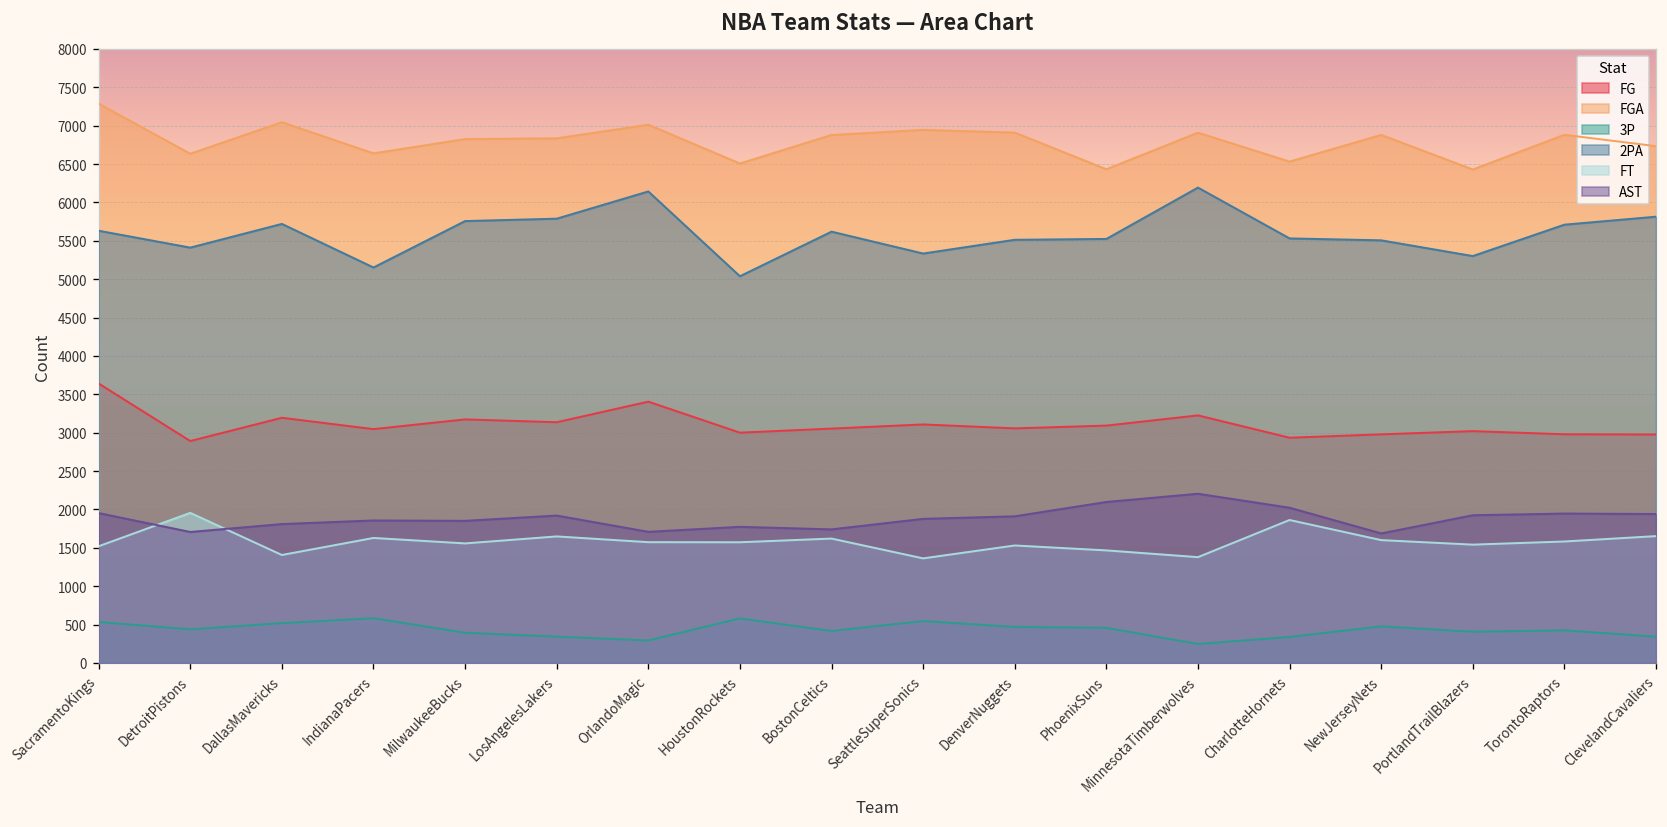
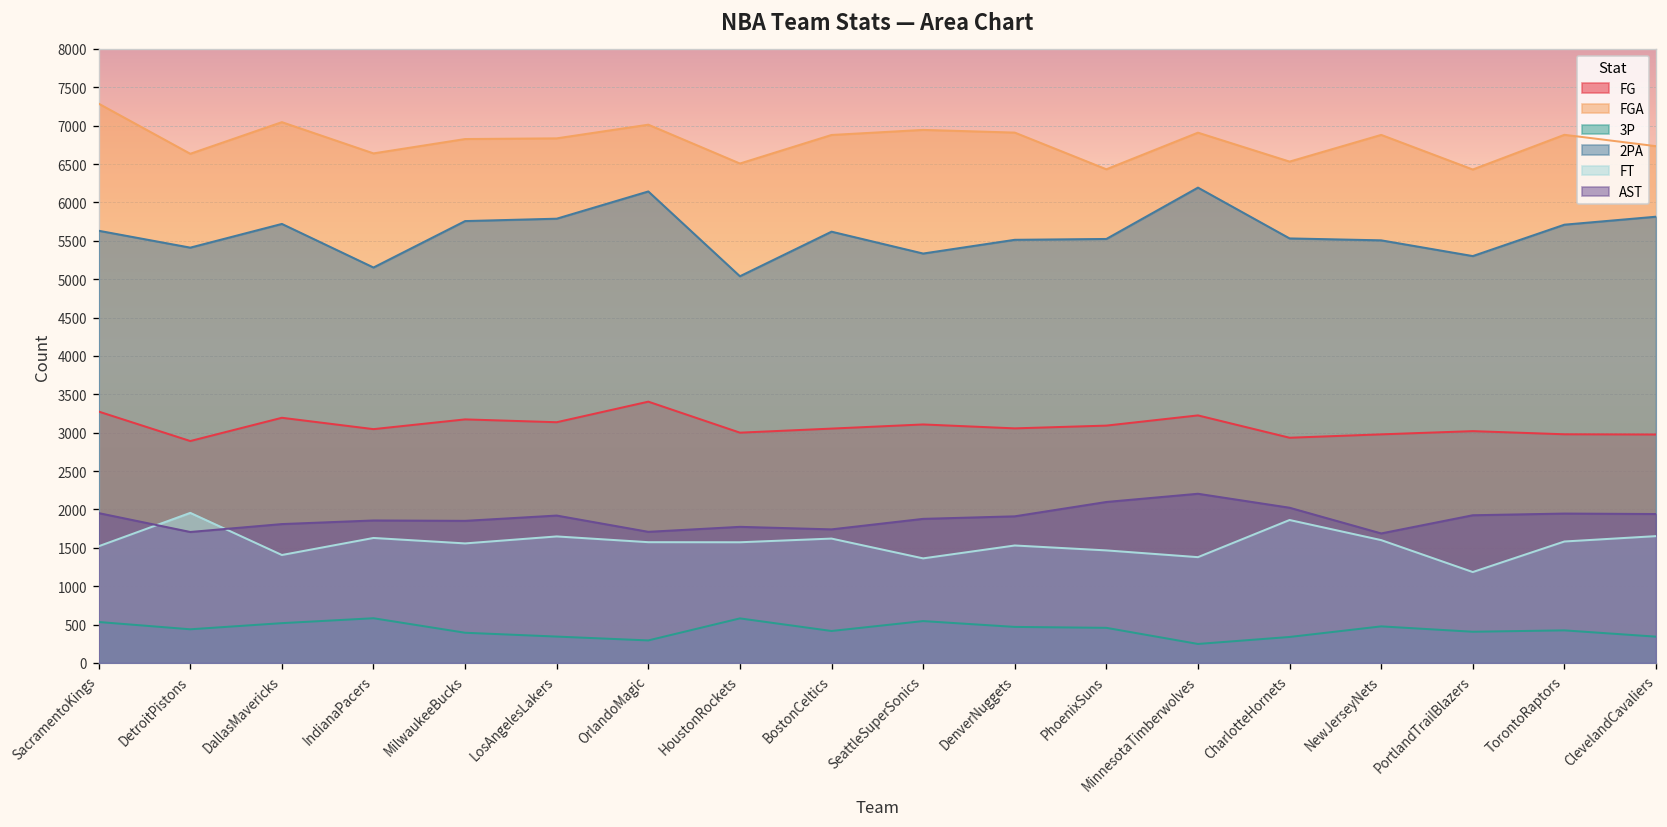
FG, SacramentoKings: 3600 -> 3300
FT, PortlandTrailBlazers: 1500 -> 1200
